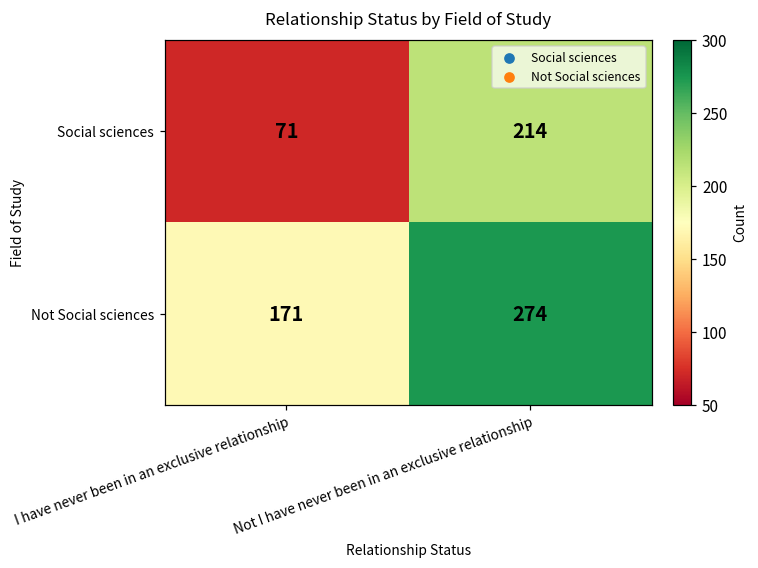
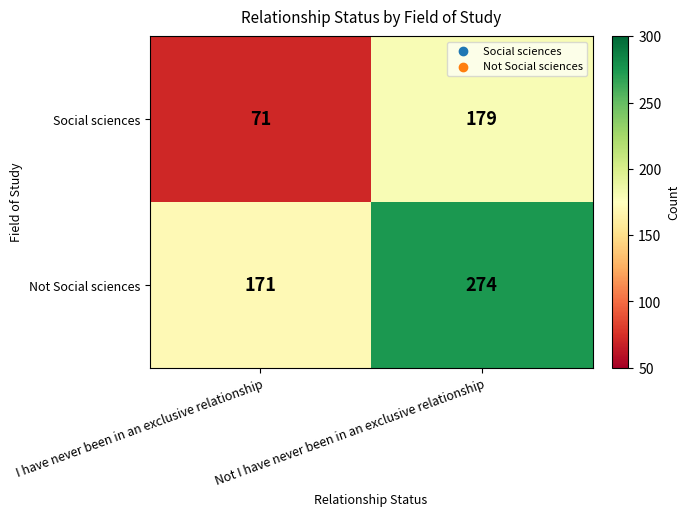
Social sciences, Not I have never been in an exclusive relationship: 214 -> 179
